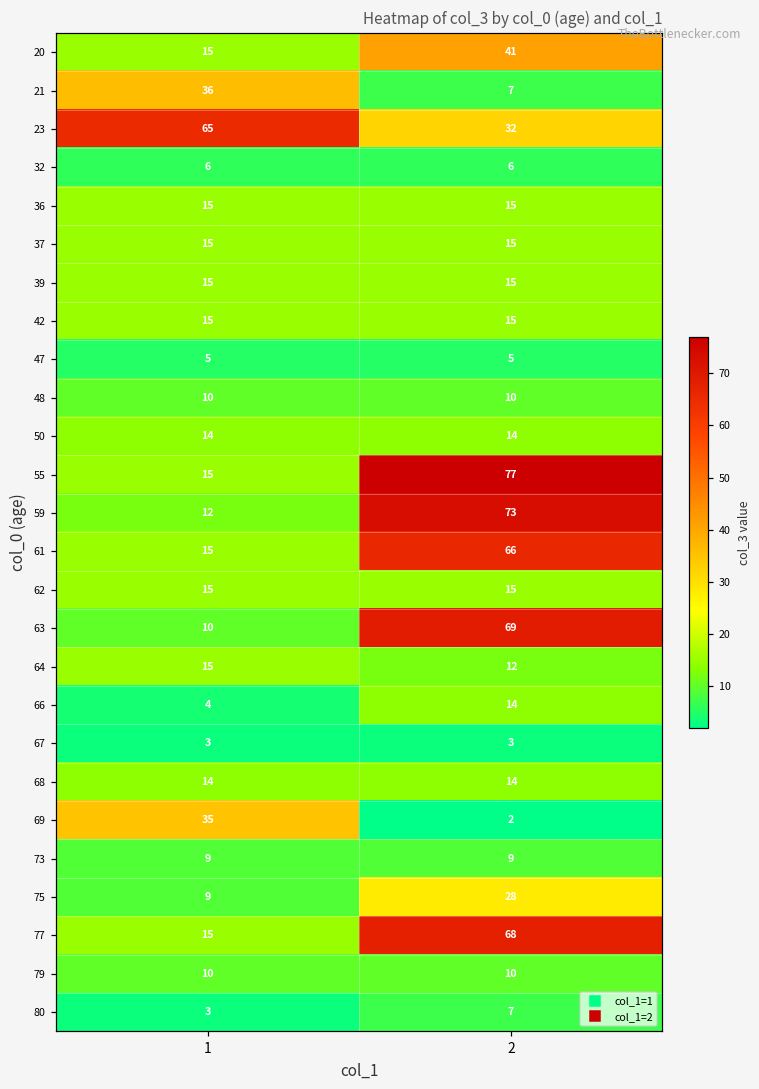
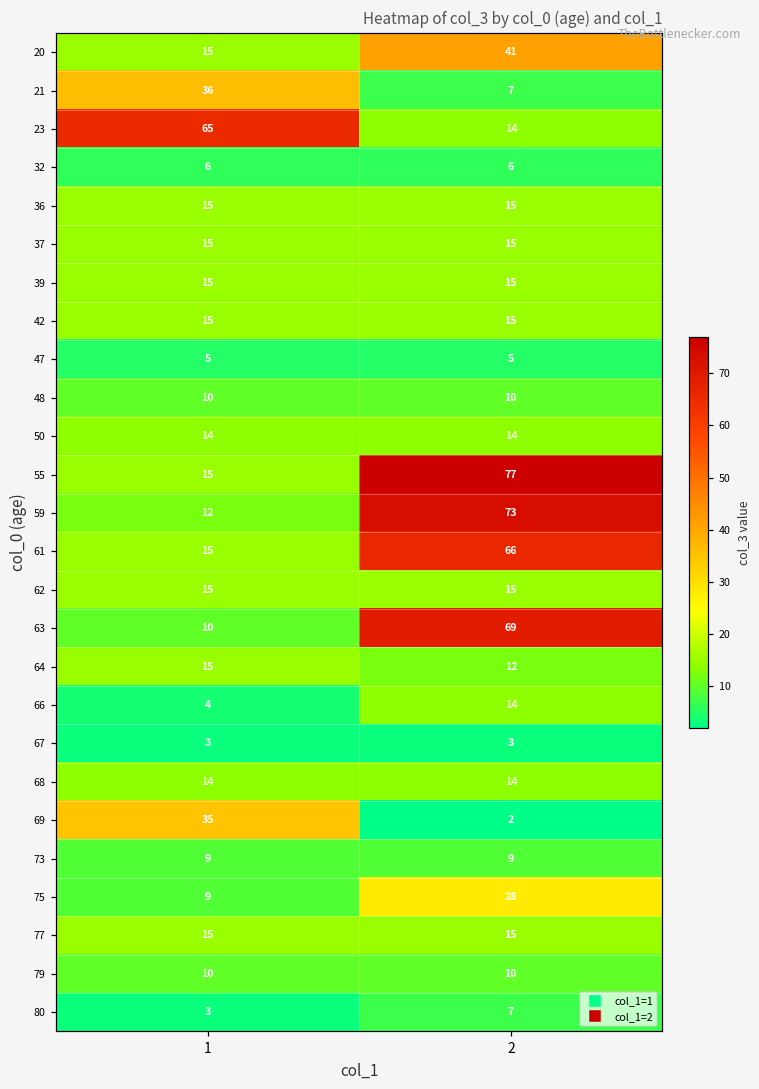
23, 2: 32 -> 14
77, 2: 68 -> 15
